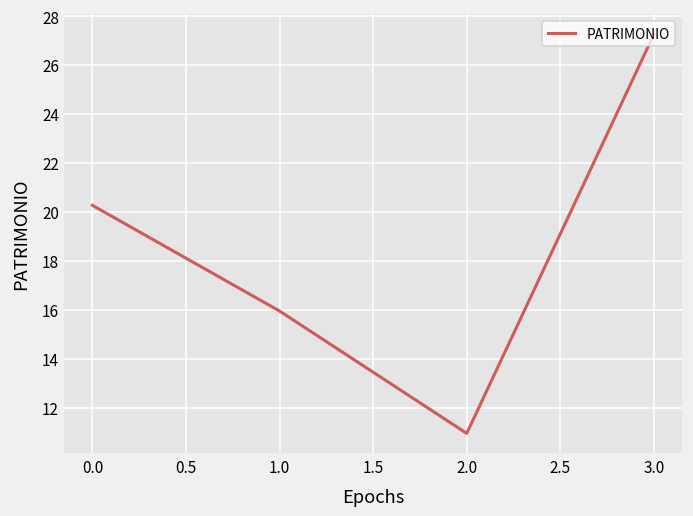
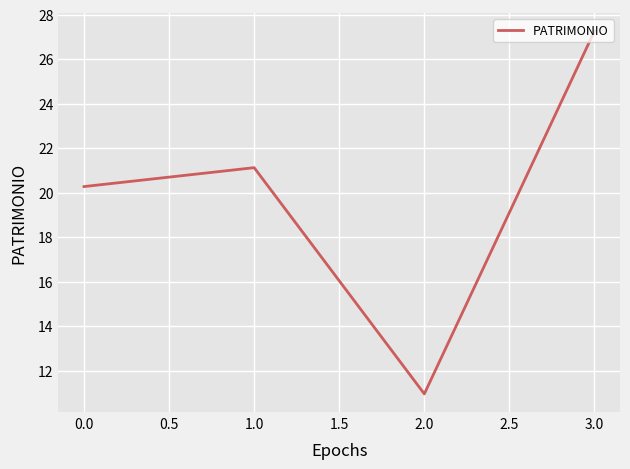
1.0: 16.0 -> 21.1
